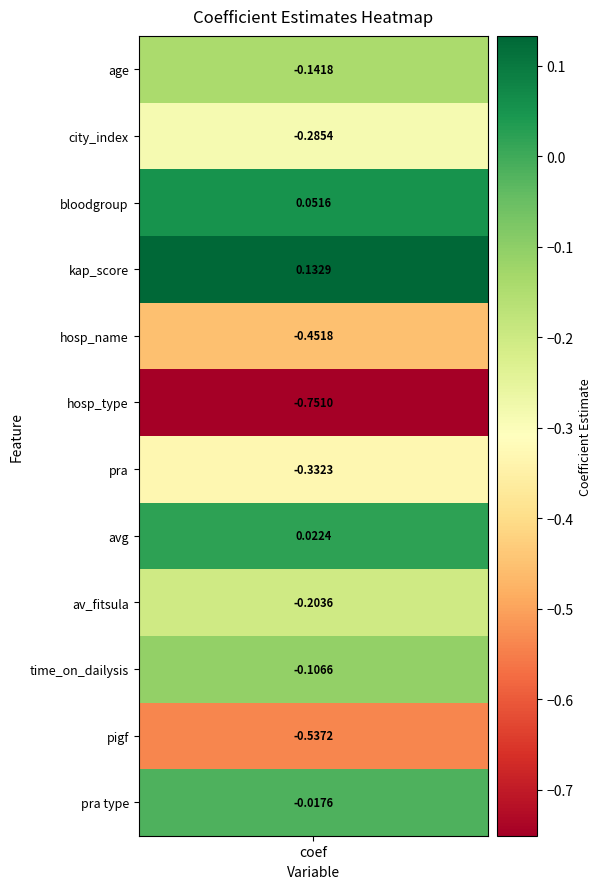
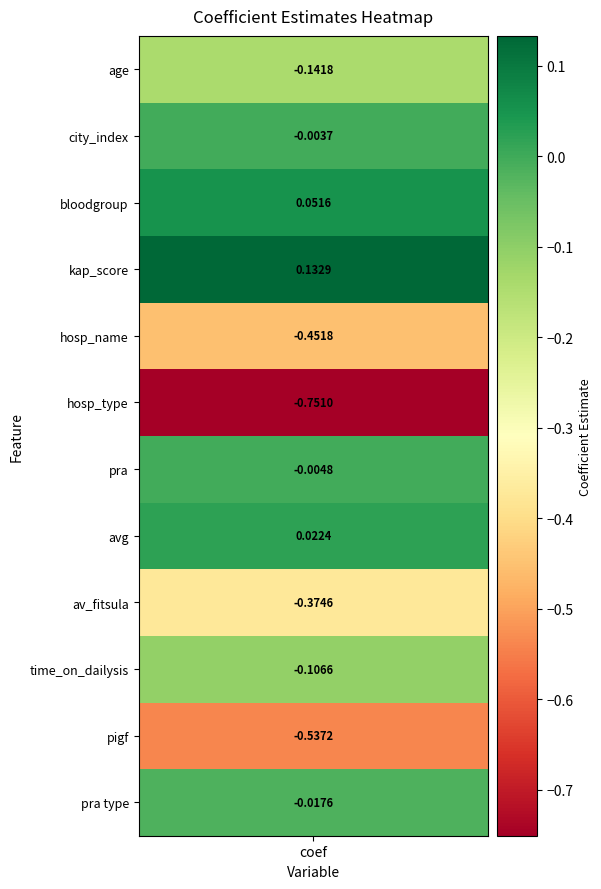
city_index, coef: -0.2854 -> -0.0037
pra, coef: -0.3323 -> -0.0048
av_fitsula, coef: -0.2036 -> -0.3746
